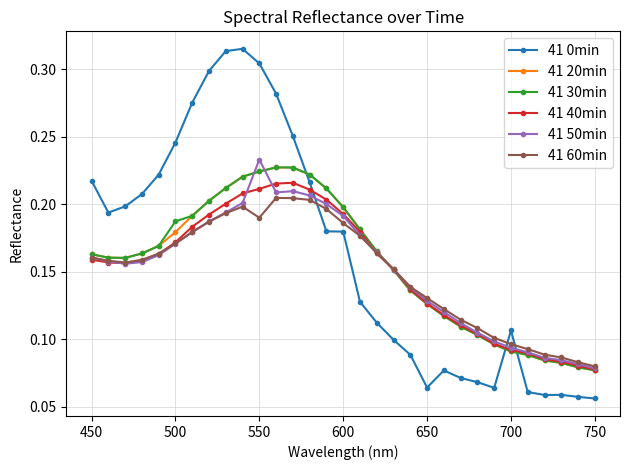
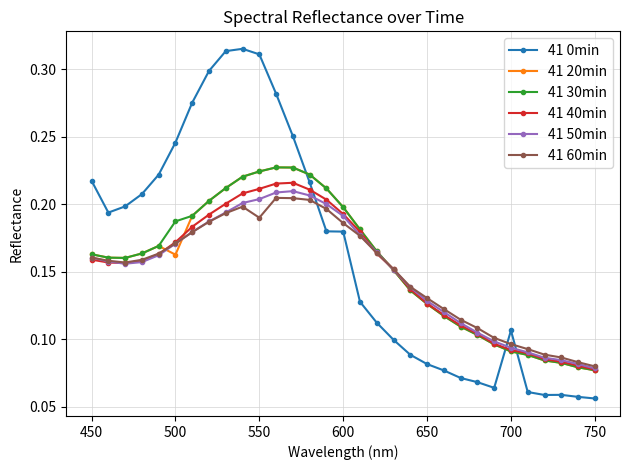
41 20min, 500: 0.179 -> 0.163
41 0min, 550: 0.304 -> 0.311
41 50min, 550: 0.233 -> 0.204
41 0min, 650: 0.064 -> 0.082
